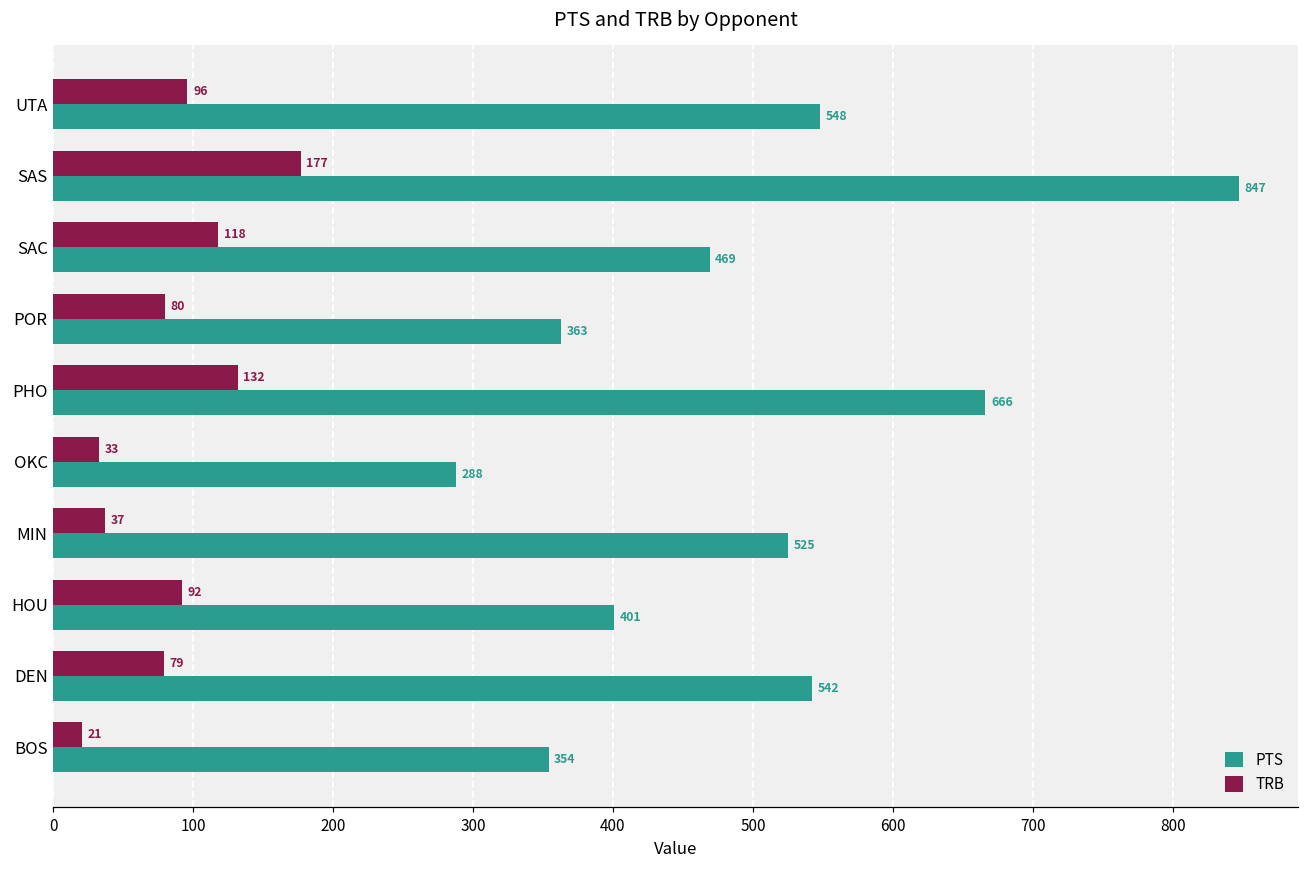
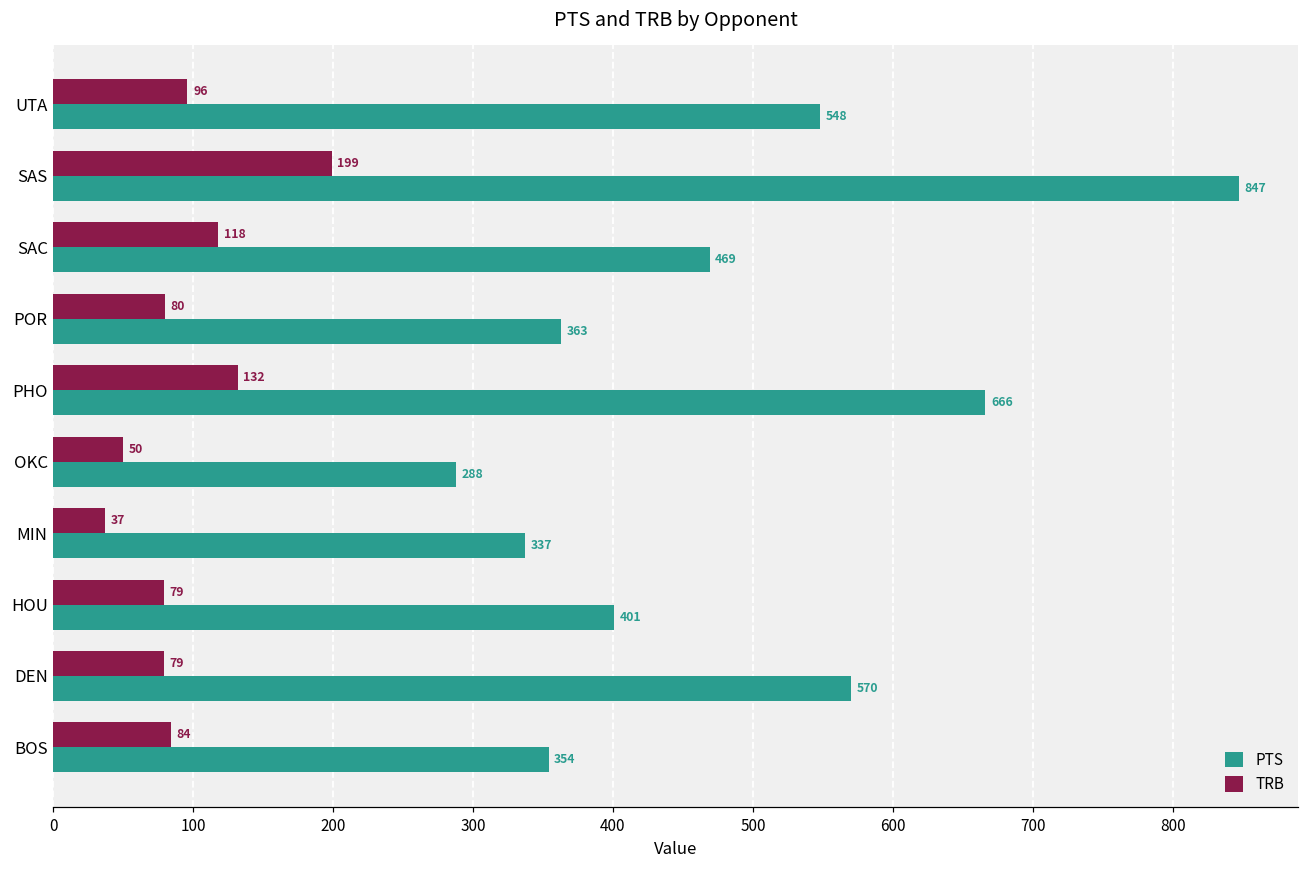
TRB, SAS: 177 -> 199
TRB, OKC: 33 -> 50
PTS, MIN: 525 -> 337
TRB, HOU: 92 -> 79
PTS, DEN: 542 -> 570
TRB, BOS: 21 -> 84
